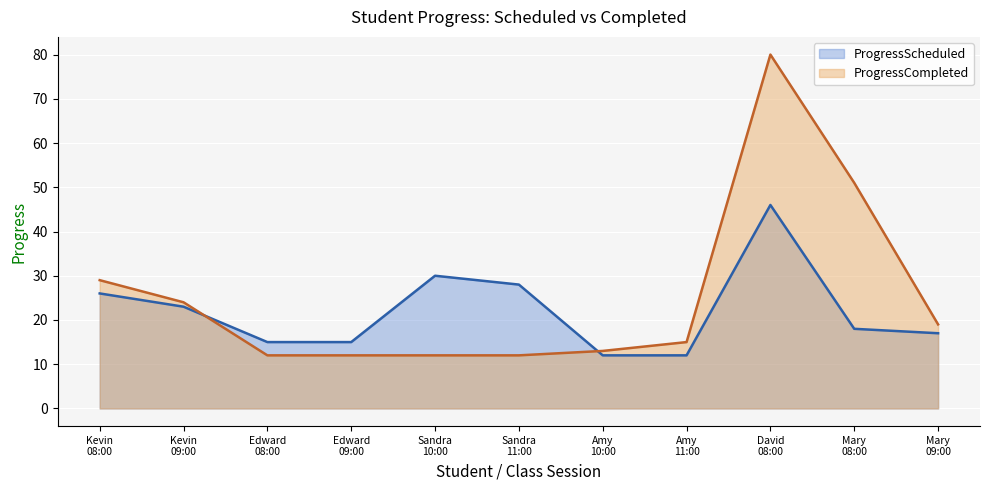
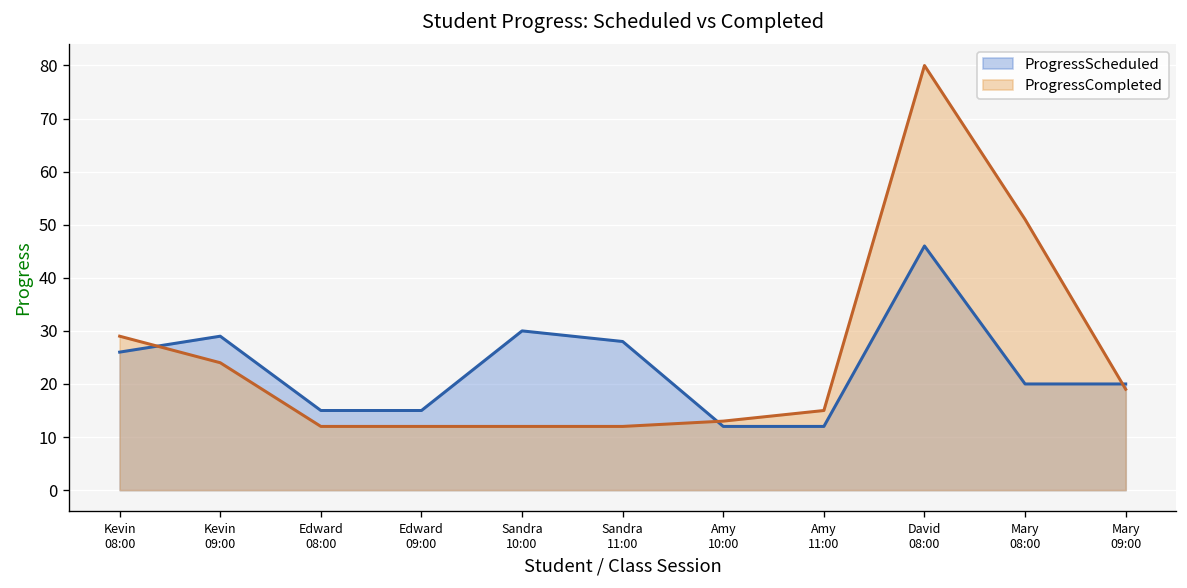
ProgressScheduled, Kevin 09:00: 23 -> 29
ProgressScheduled, Mary 08:00: 18 -> 20
ProgressScheduled, Mary 09:00: 17 -> 20
